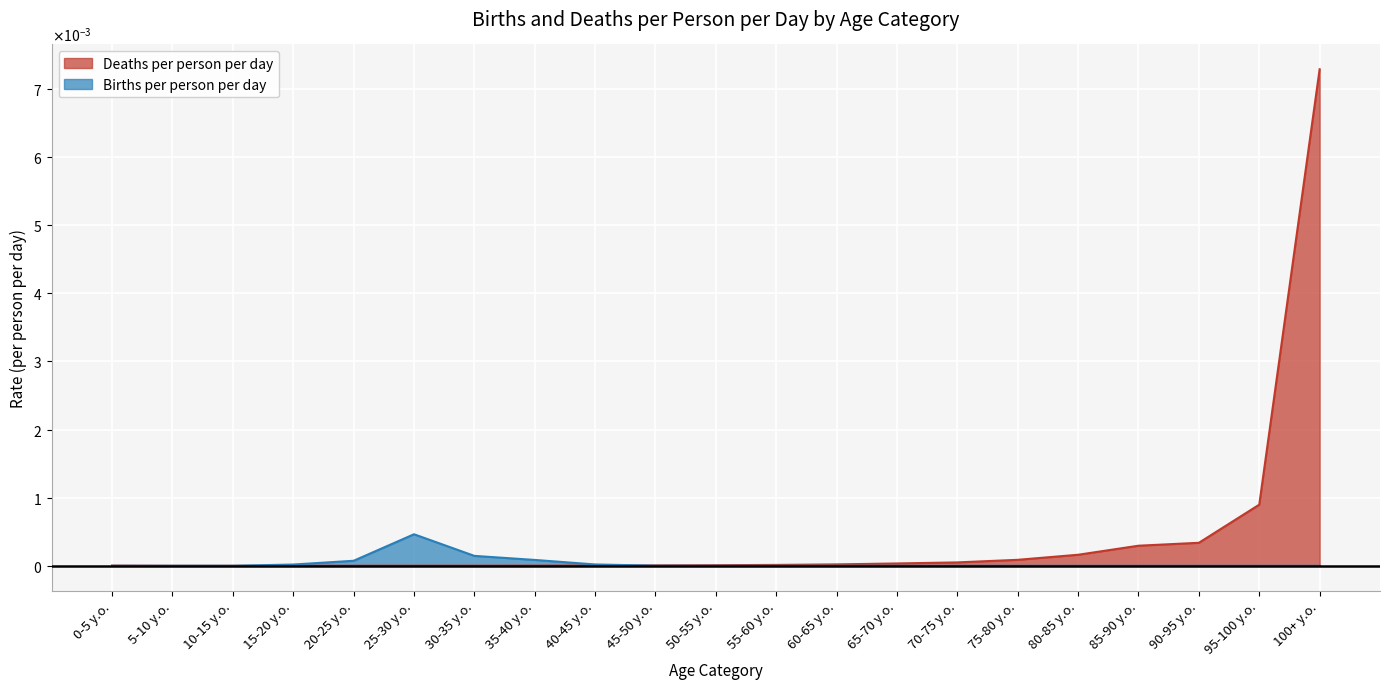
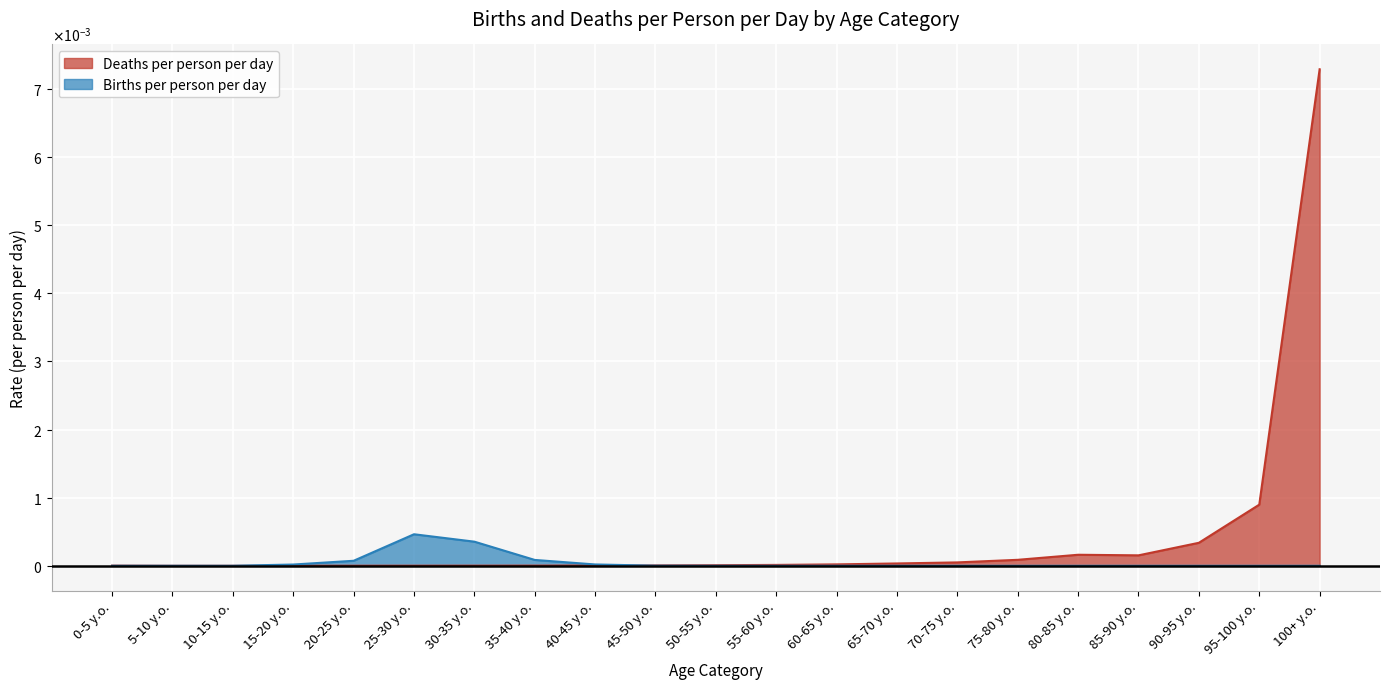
Births per person per day, 30-35 y.o.: 0.0001 -> 0.0004
Deaths per person per day, 85-90 y.o.: 0.0003 -> 0.0002
